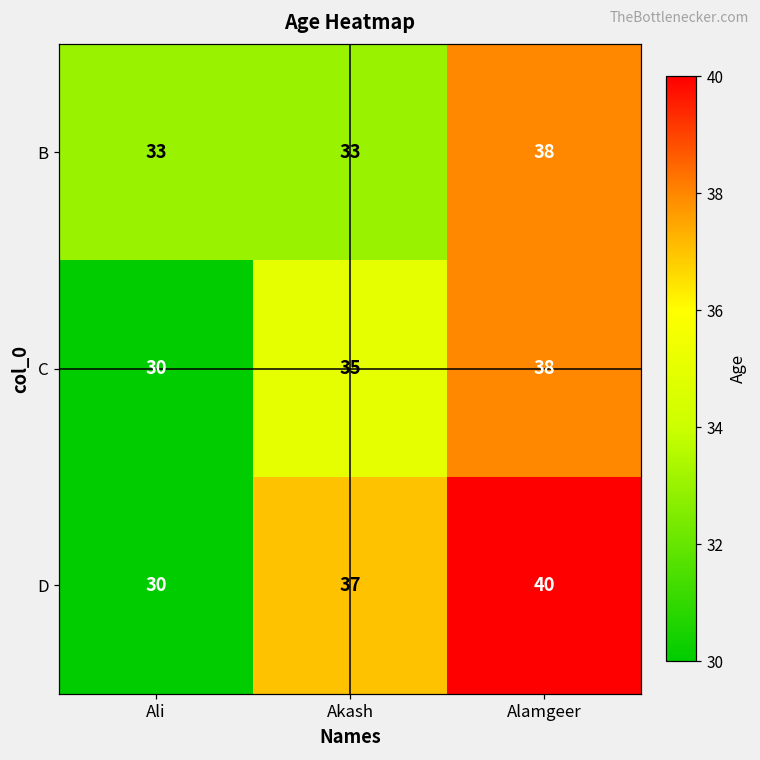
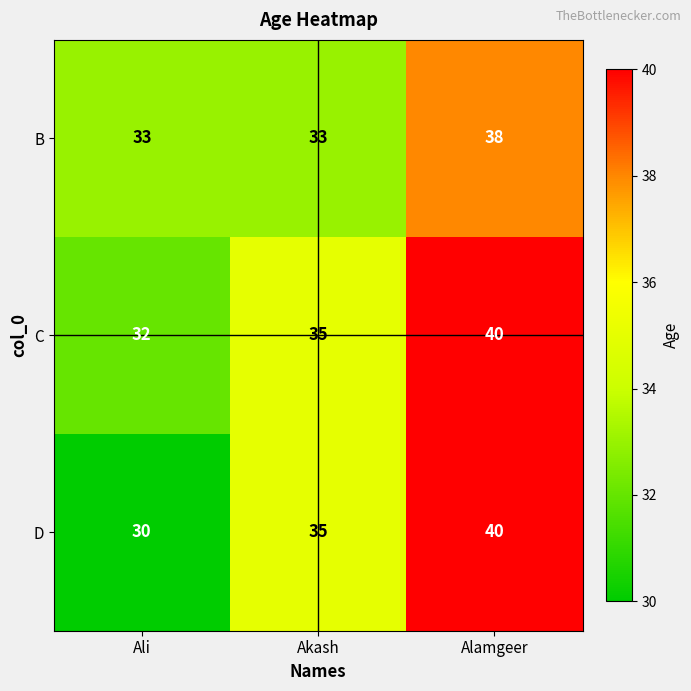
C, Ali: 30 -> 32
C, Alamgeer: 38 -> 40
D, Akash: 37 -> 35
